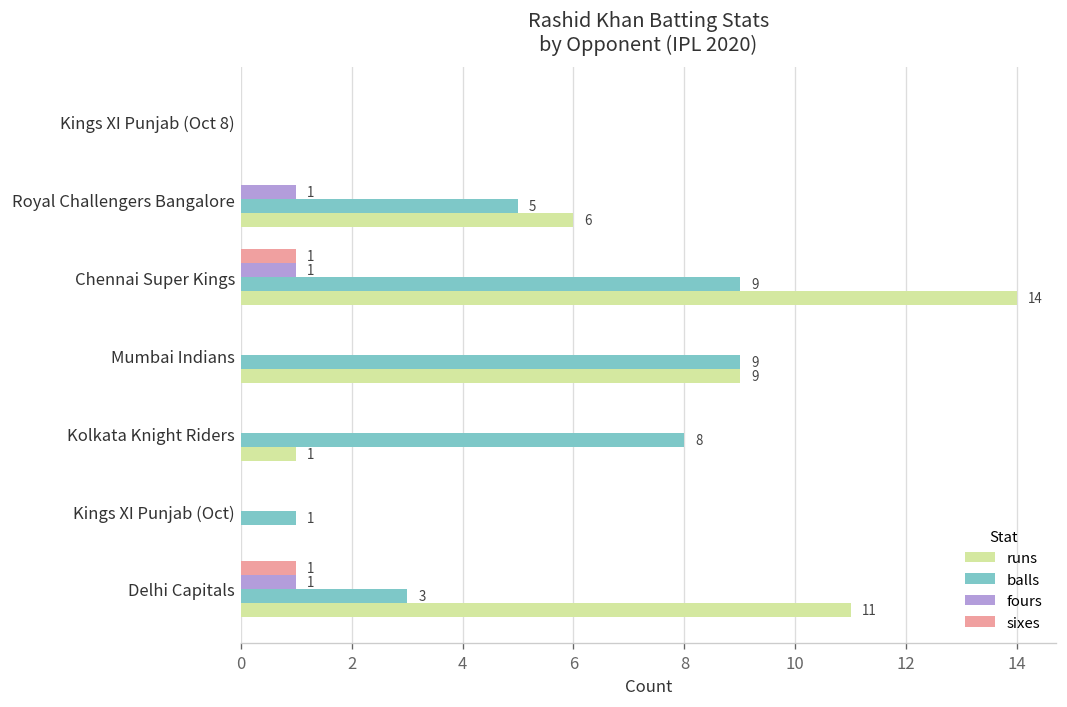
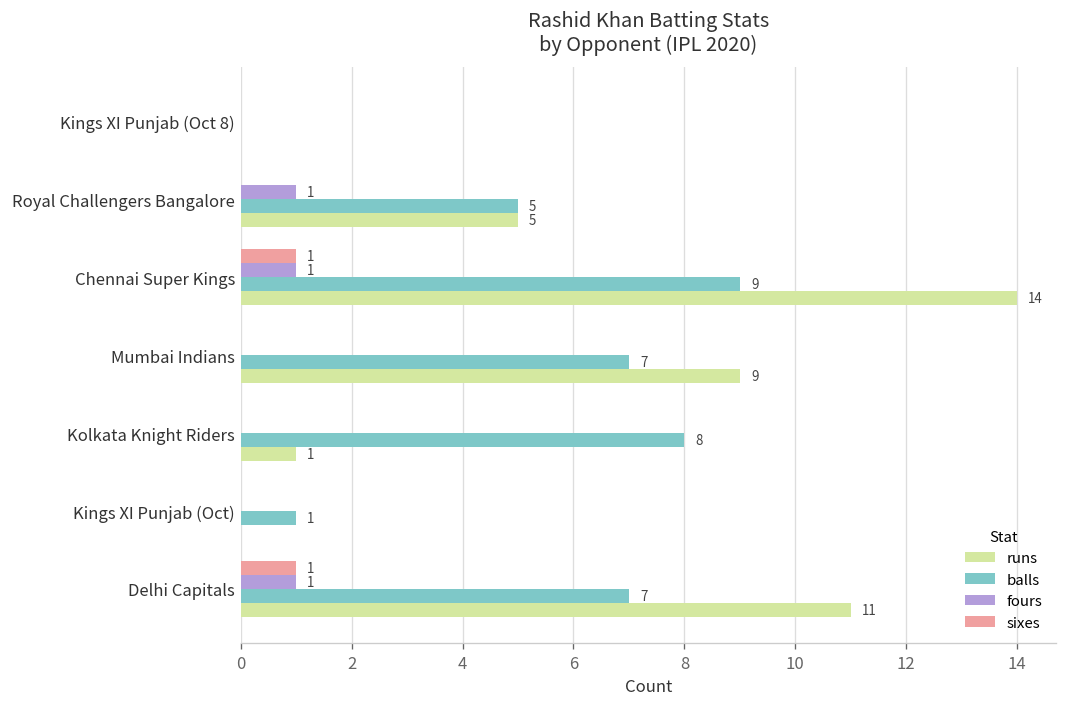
runs, Royal Challengers Bangalore: 6 -> 5
balls, Mumbai Indians: 9 -> 7
balls, Delhi Capitals: 3 -> 7
